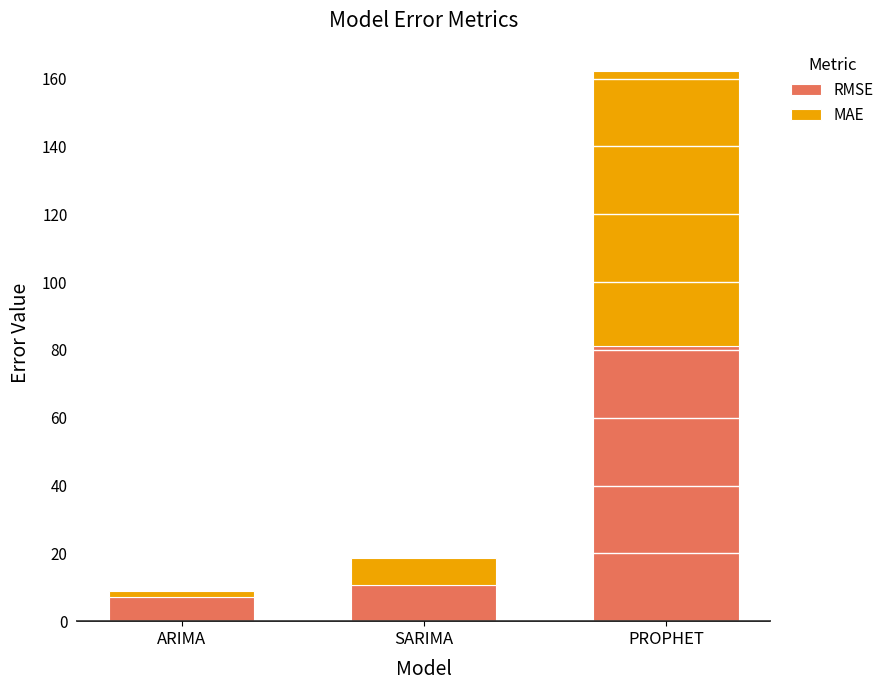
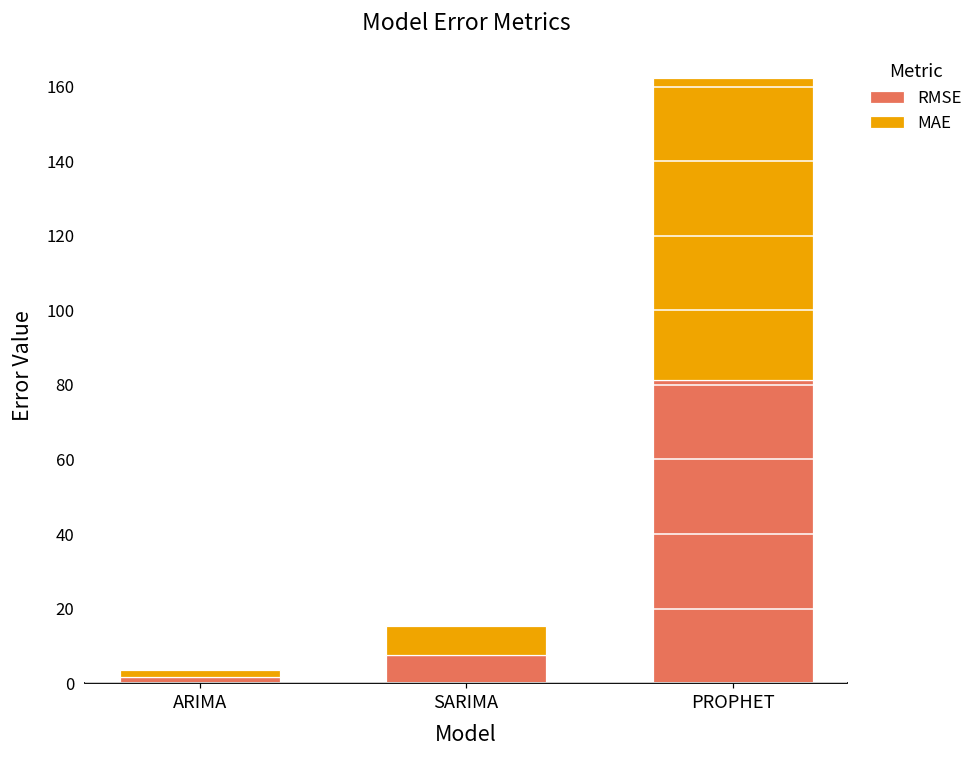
RMSE, ARIMA: 7 -> 2
RMSE, SARIMA: 11 -> 8
